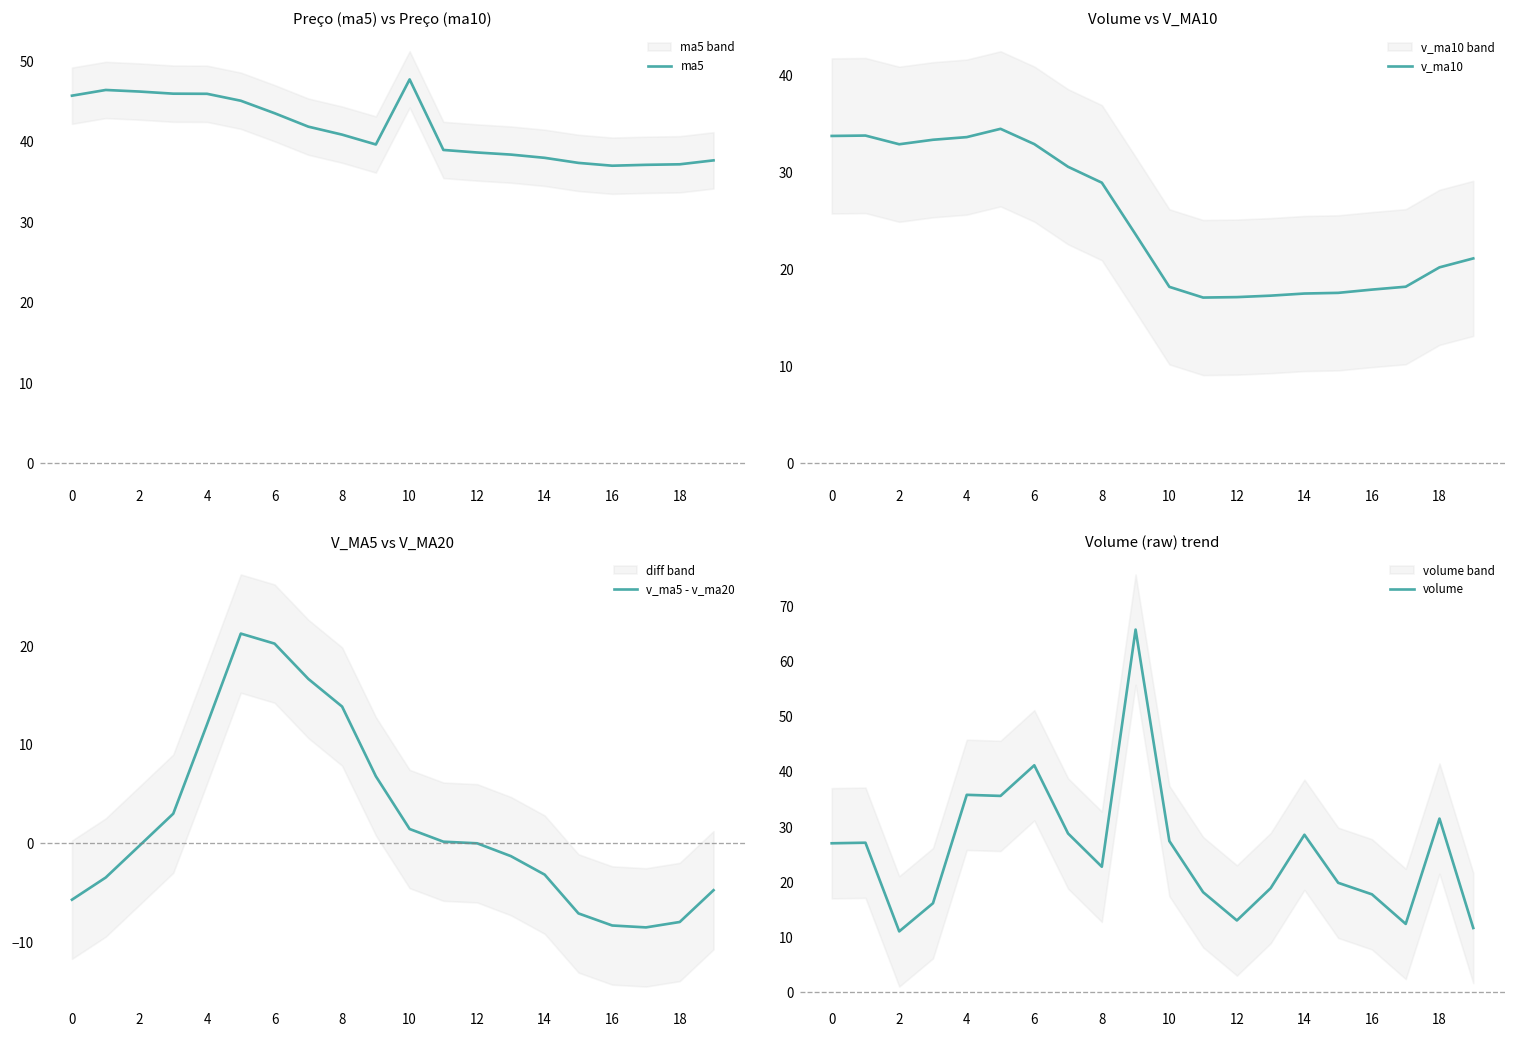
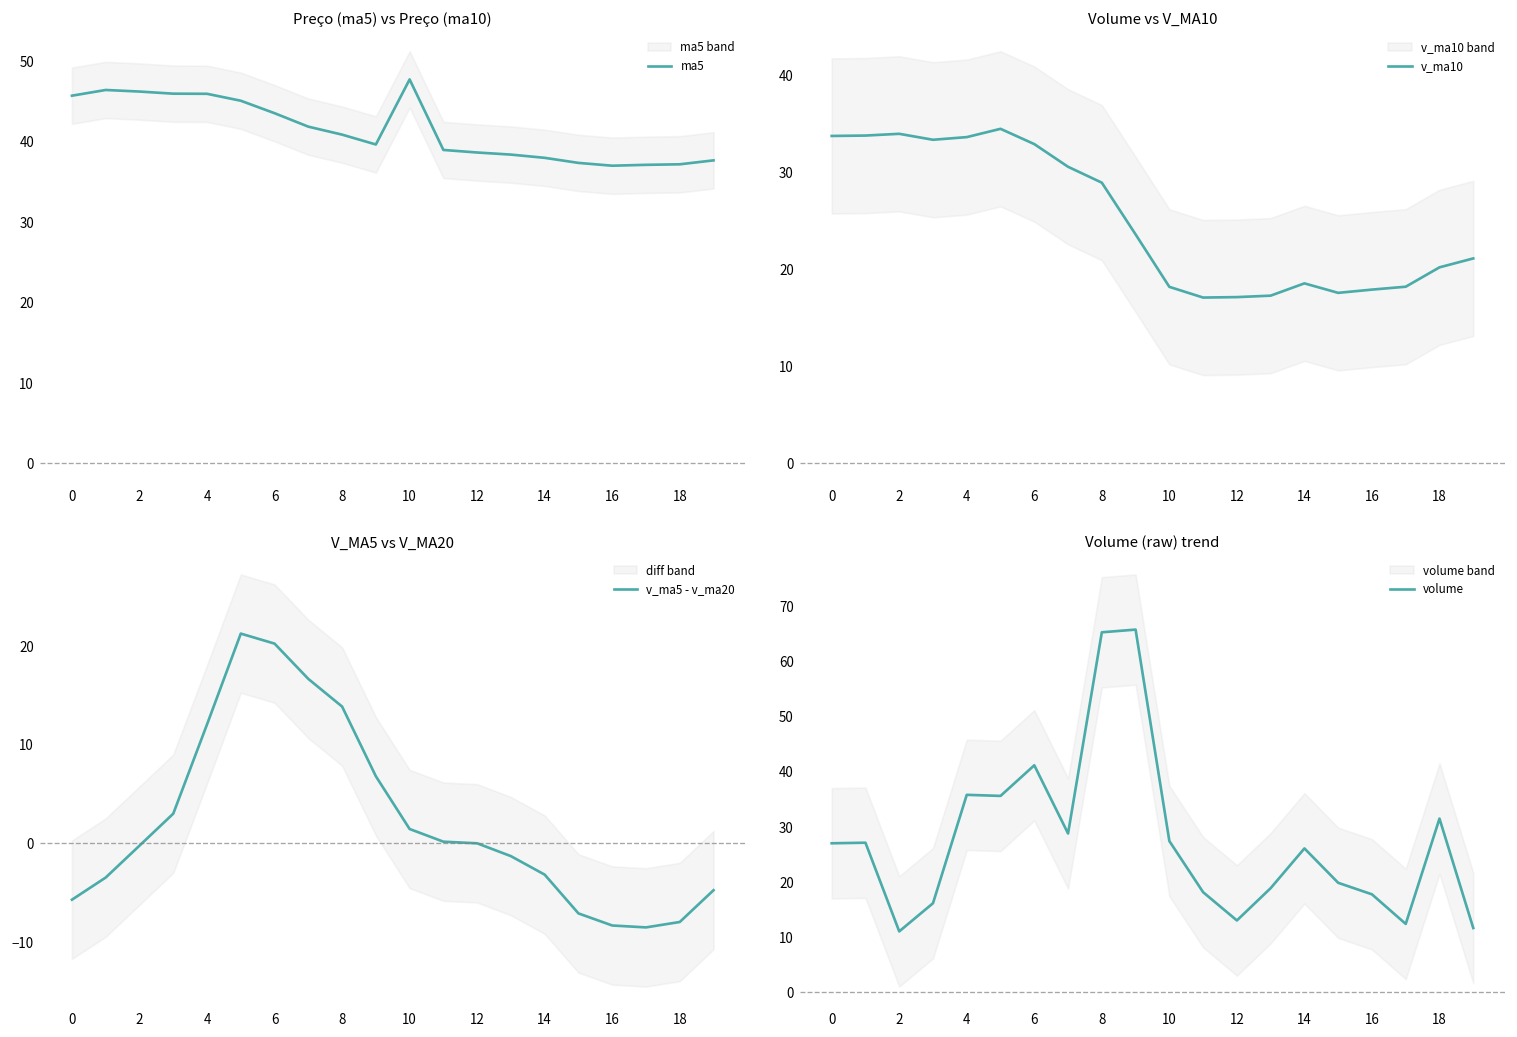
Volume vs V_MA10, v_ma10, 2: 33 -> 34
Volume vs V_MA10, v_ma10, 14: 18 -> 19
Volume (raw) trend, volume, 8: 23 -> 65
Volume (raw) trend, volume, 14: 29 -> 26
